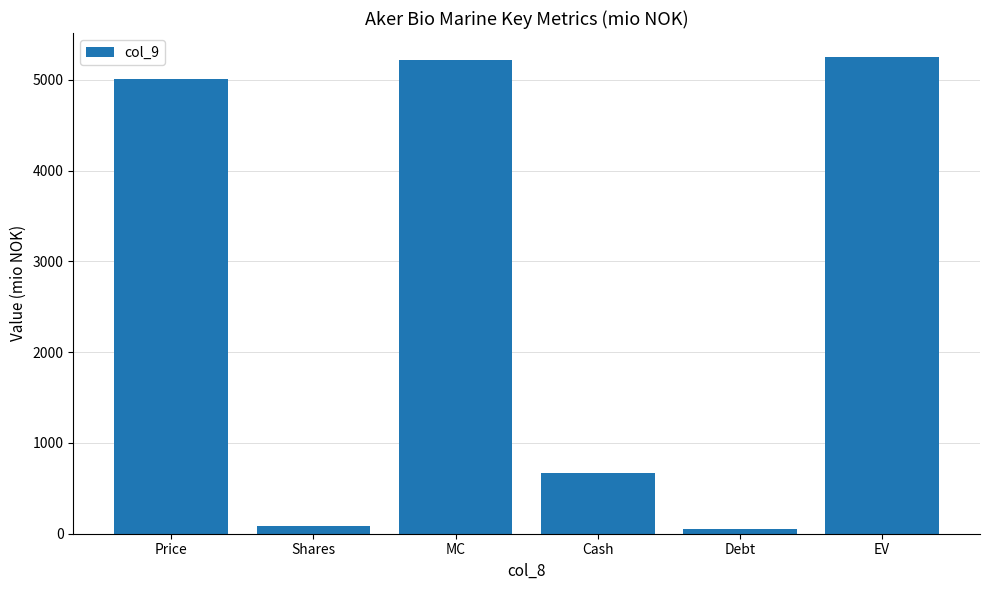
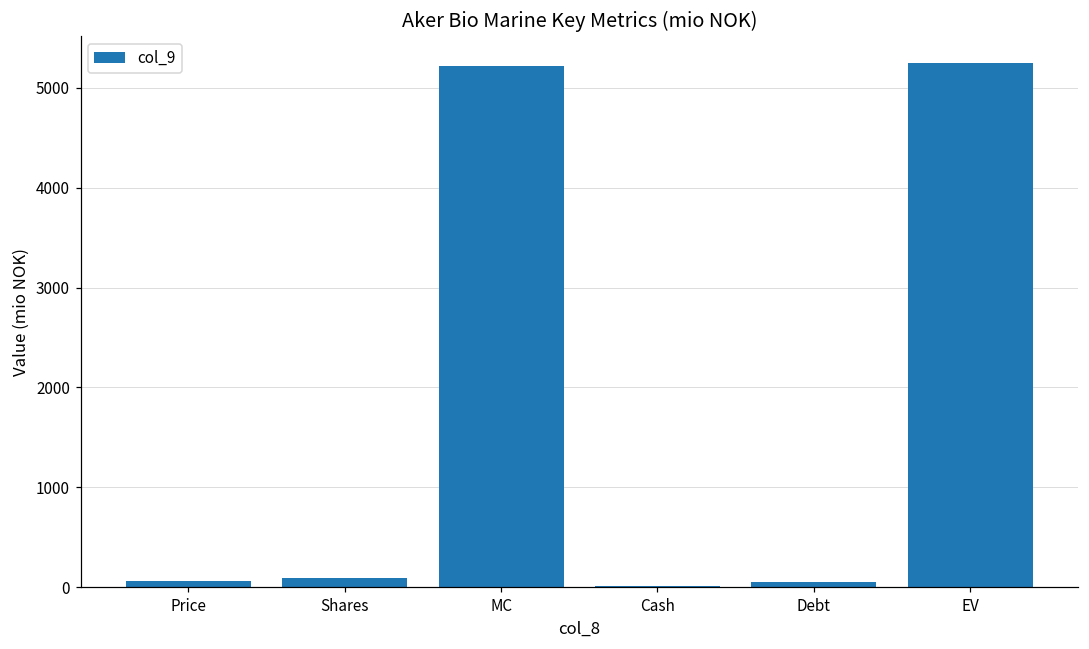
Price: 5000 -> 100
Cash: 700 -> 0
